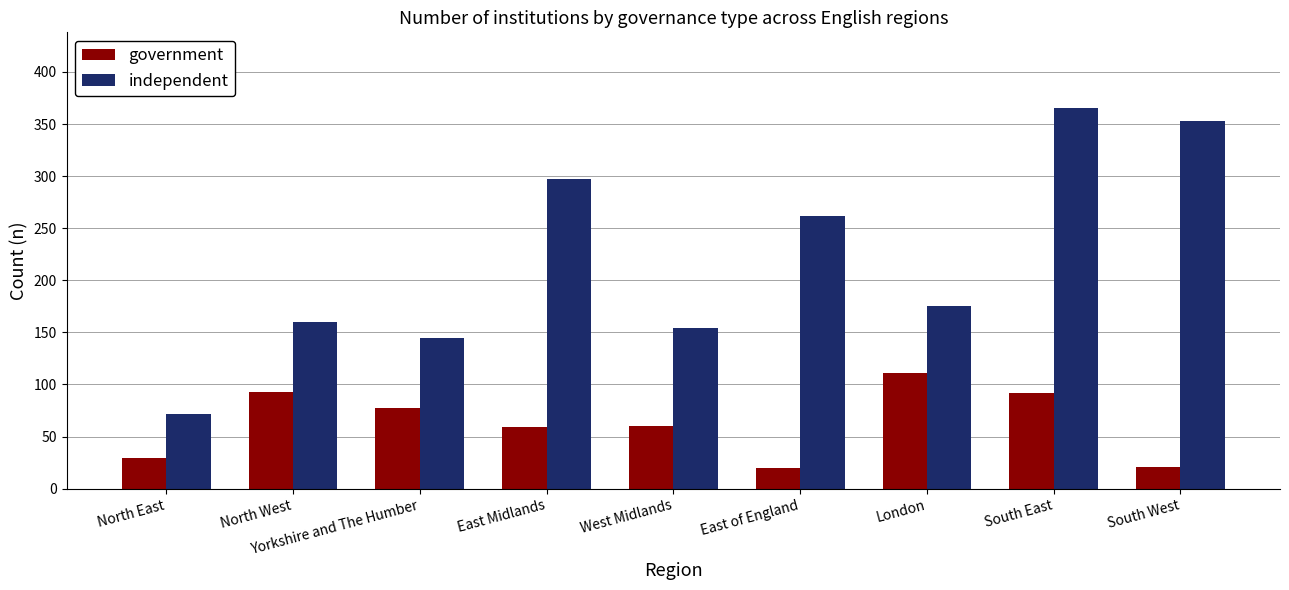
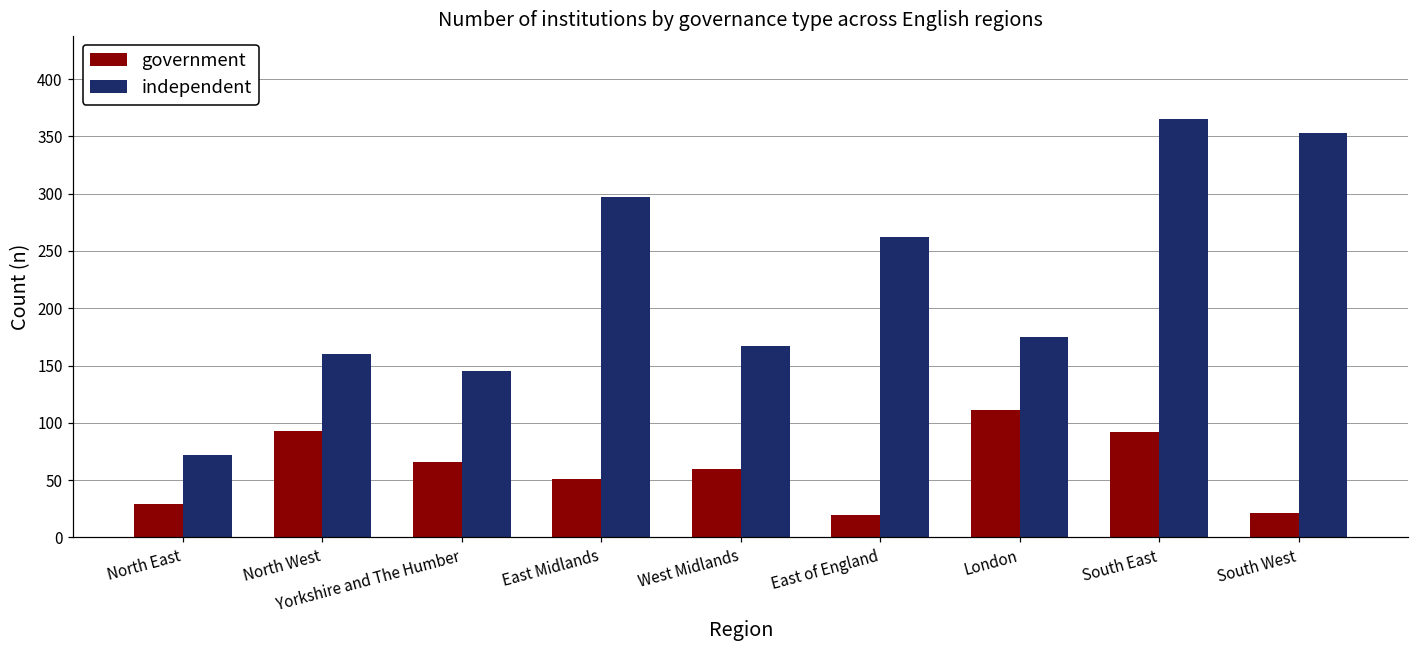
government, Yorkshire and The Humber: 77 -> 66
government, East Midlands: 59 -> 51
independent, West Midlands: 154 -> 167
